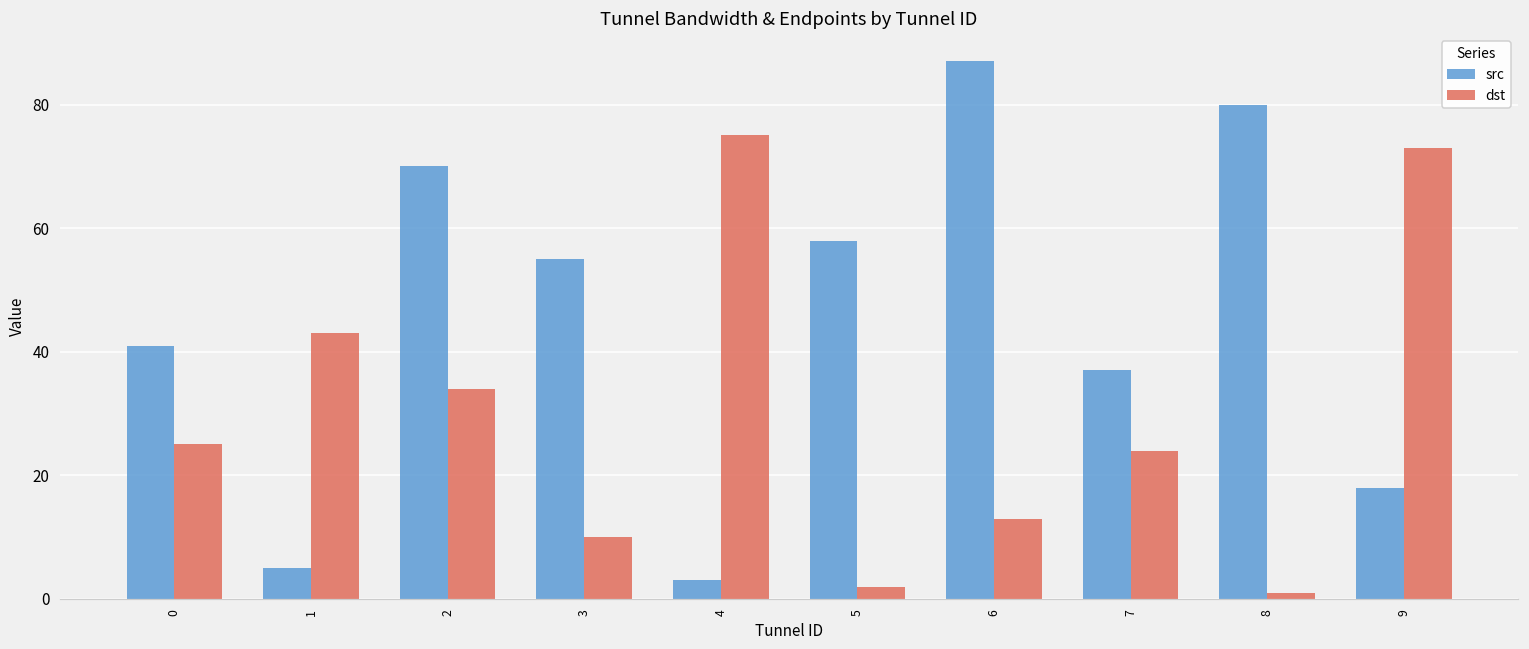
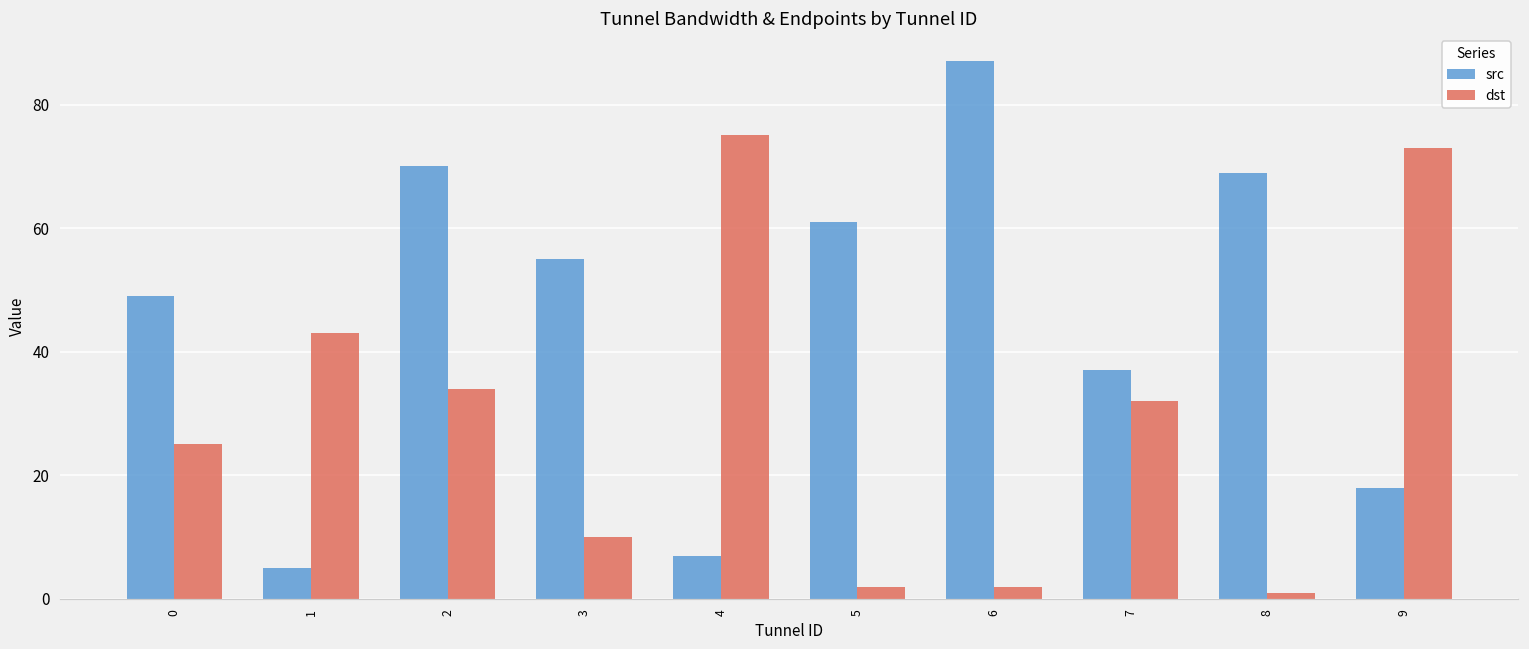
src, 0: 41 -> 49
src, 4: 3 -> 7
src, 5: 58 -> 61
dst, 6: 13 -> 2
dst, 7: 24 -> 32
src, 8: 80 -> 69
